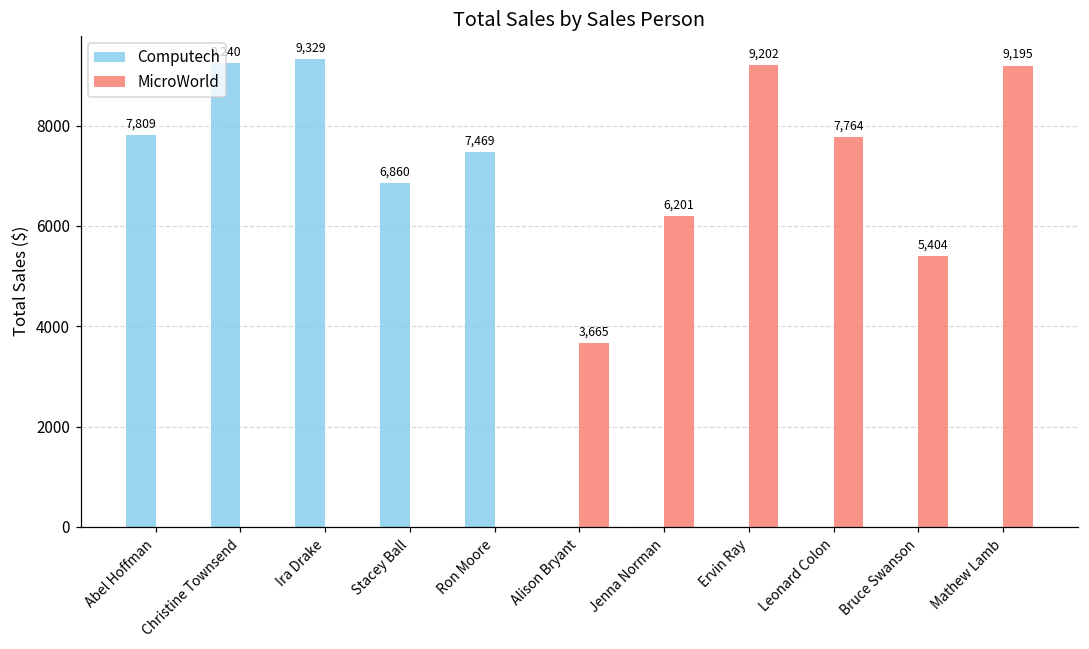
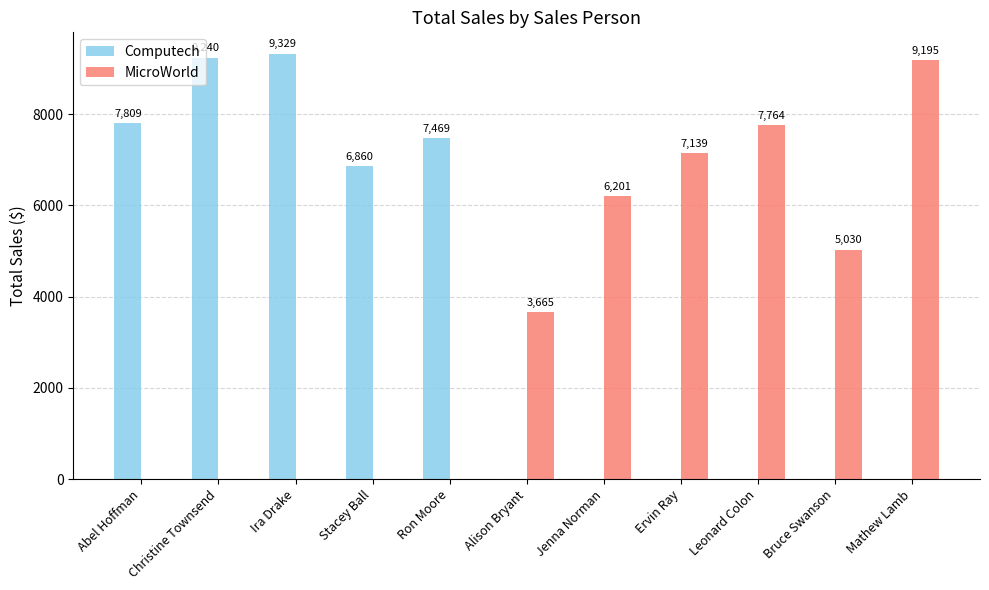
MicroWorld, Ervin Ray: 9,202 -> 7,139
MicroWorld, Bruce Swanson: 5,404 -> 5,030
